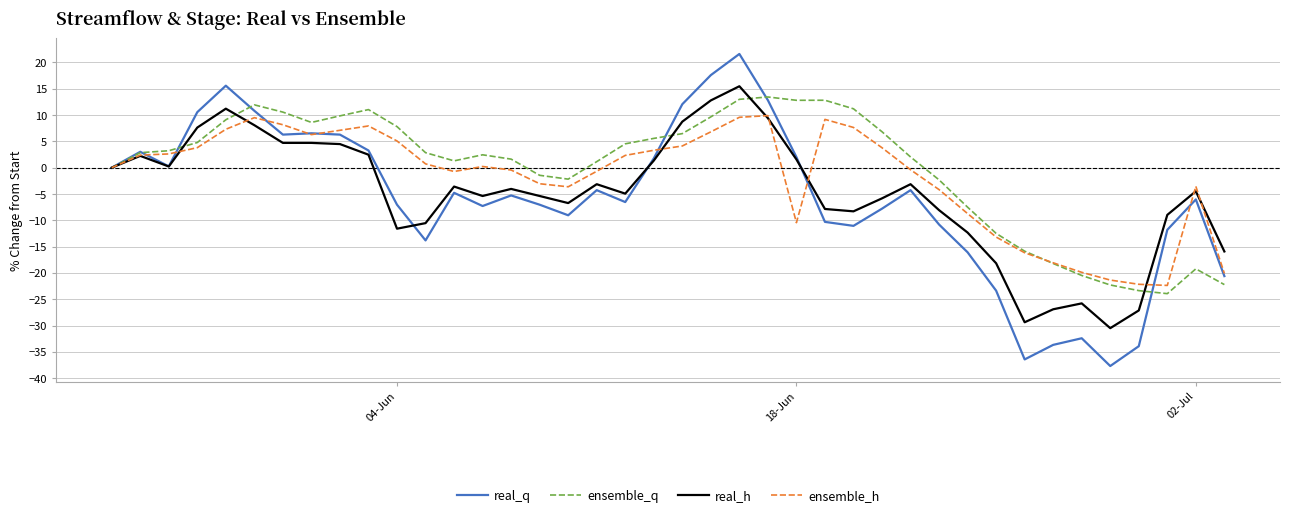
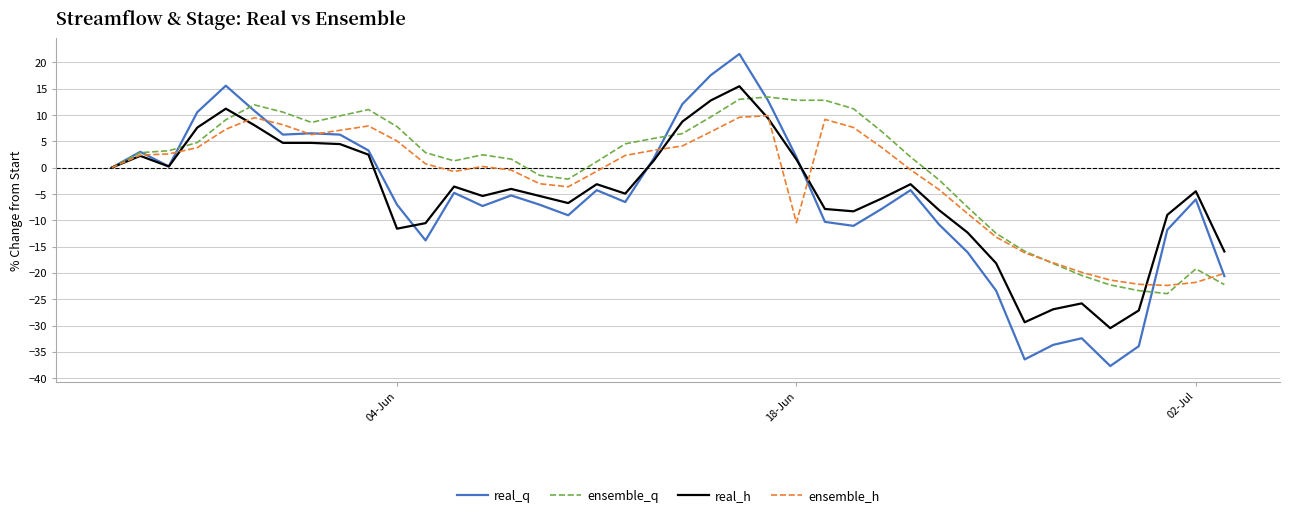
ensemble_h, 02-Jul: -4 -> -22
